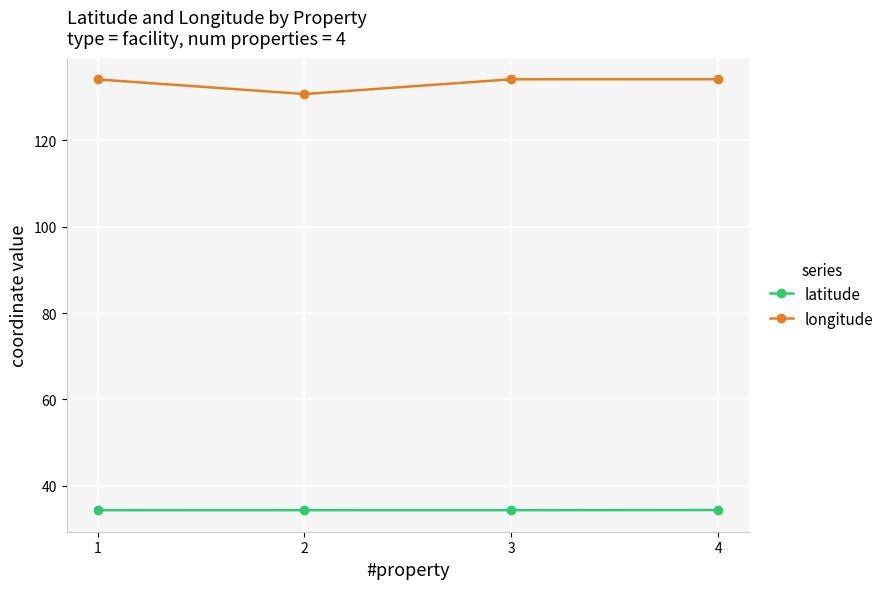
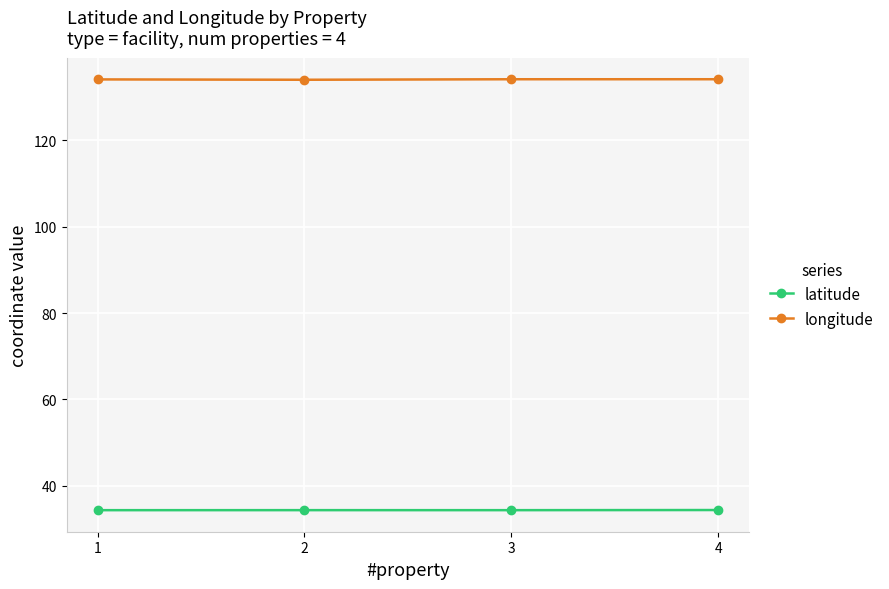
longitude, 2: 131 -> 134
